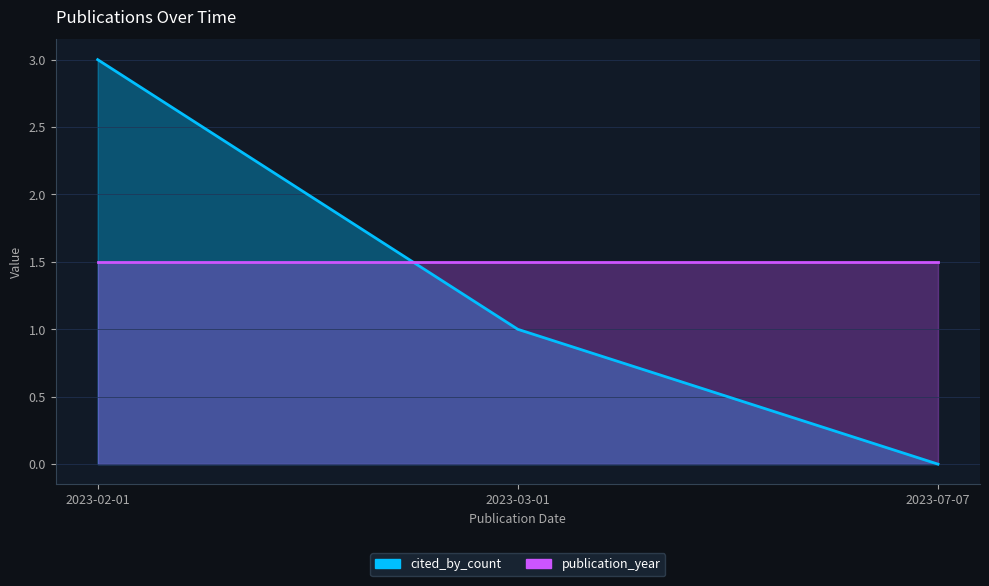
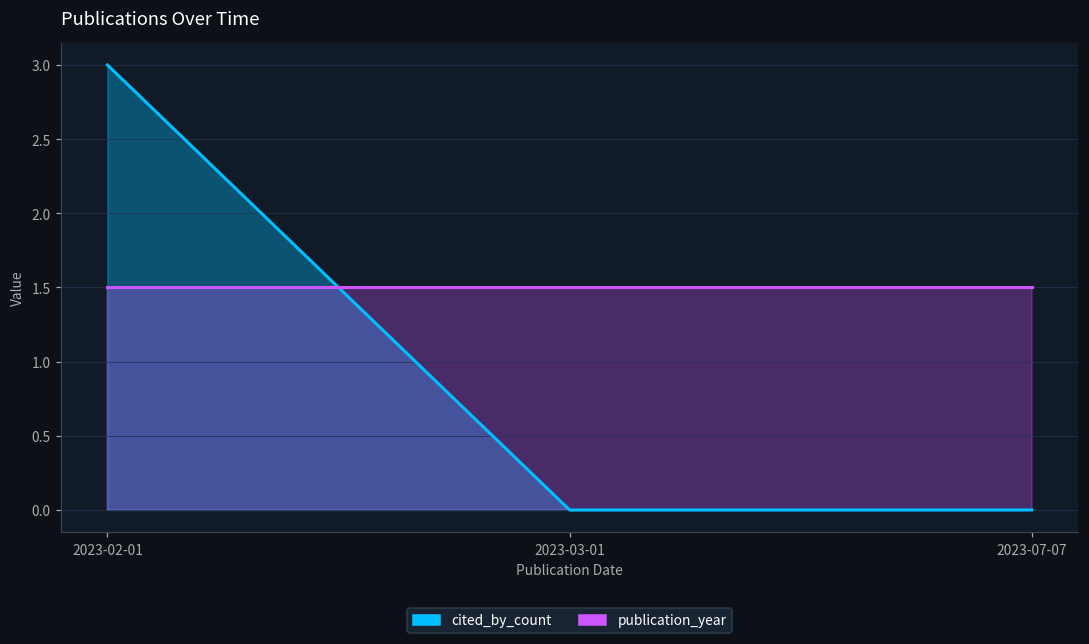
cited_by_count, 2023-03-01: 1 -> 0
